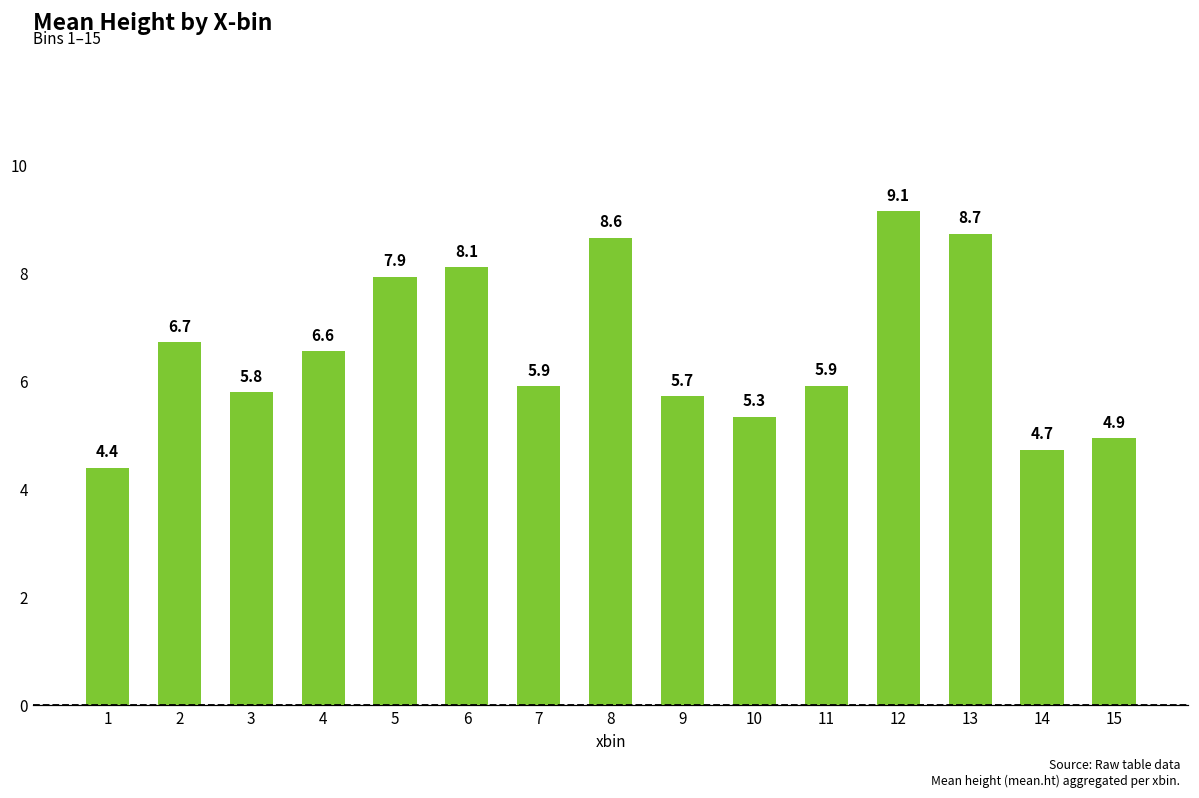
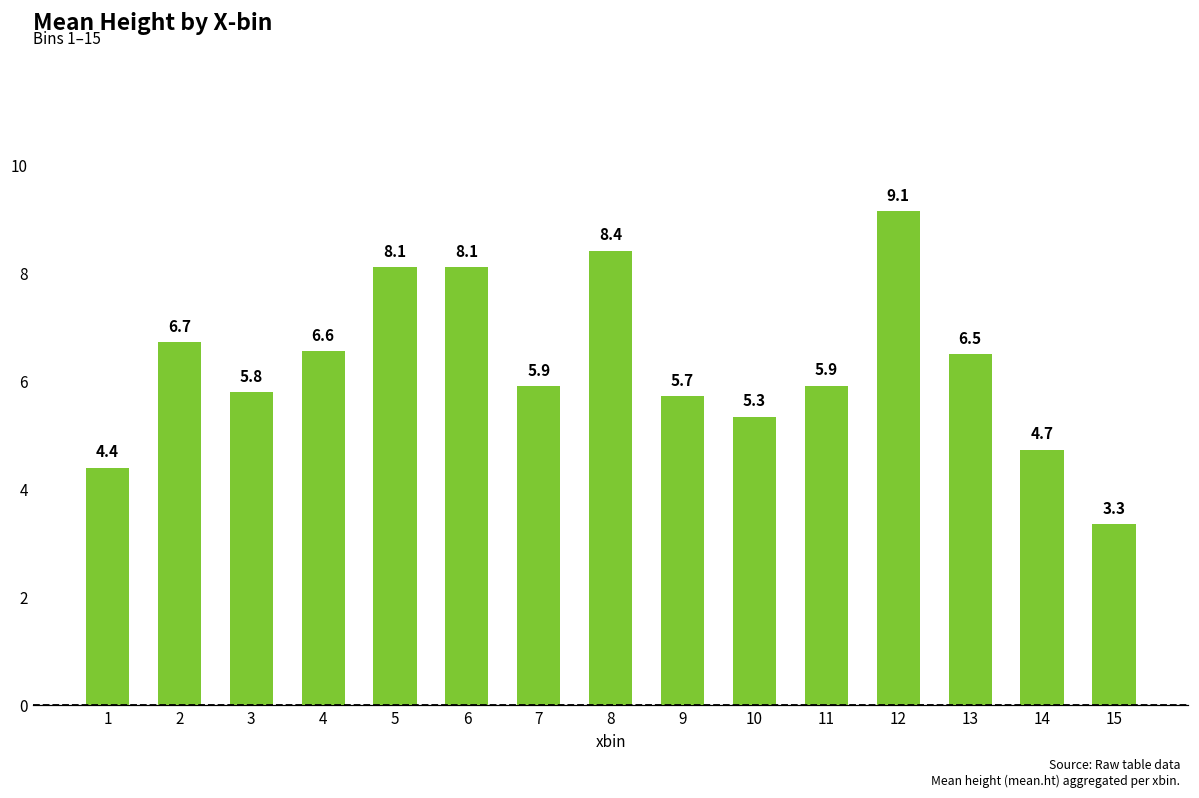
5: 7.9 -> 8.1
8: 8.6 -> 8.4
13: 8.7 -> 6.5
15: 4.9 -> 3.3
